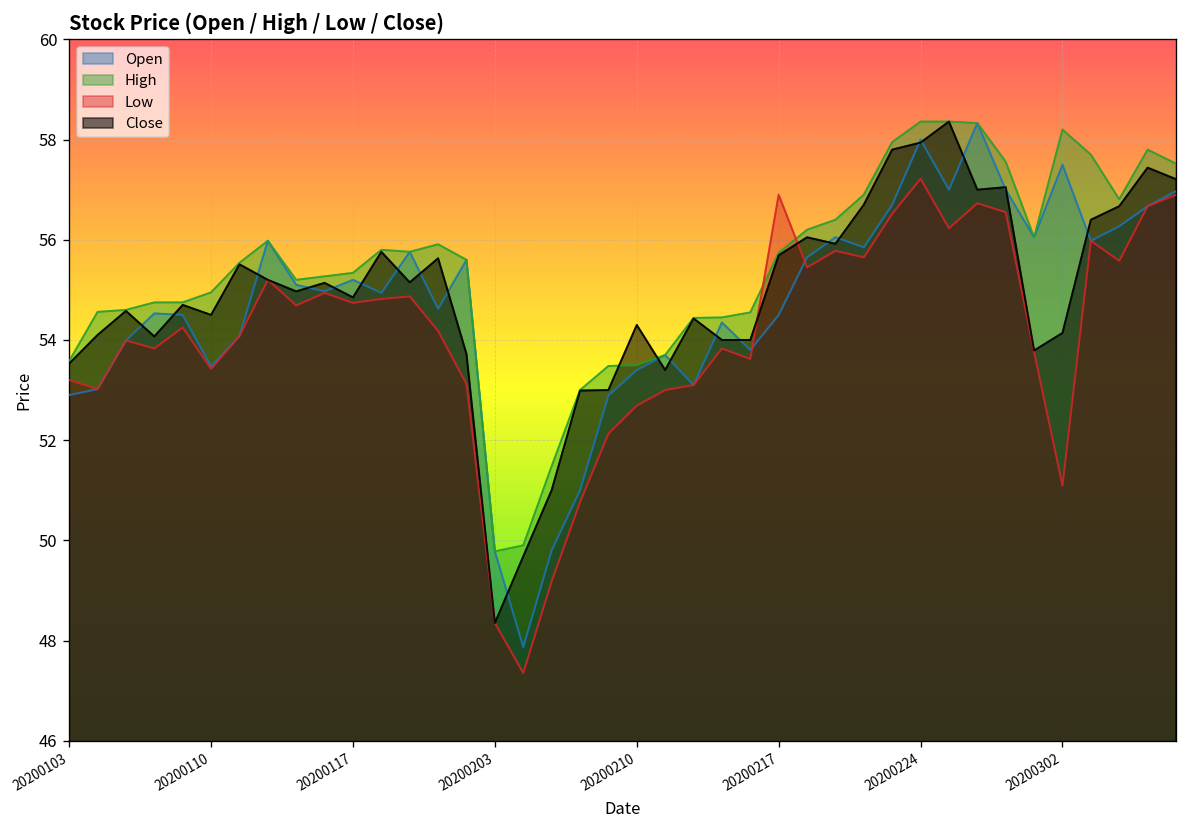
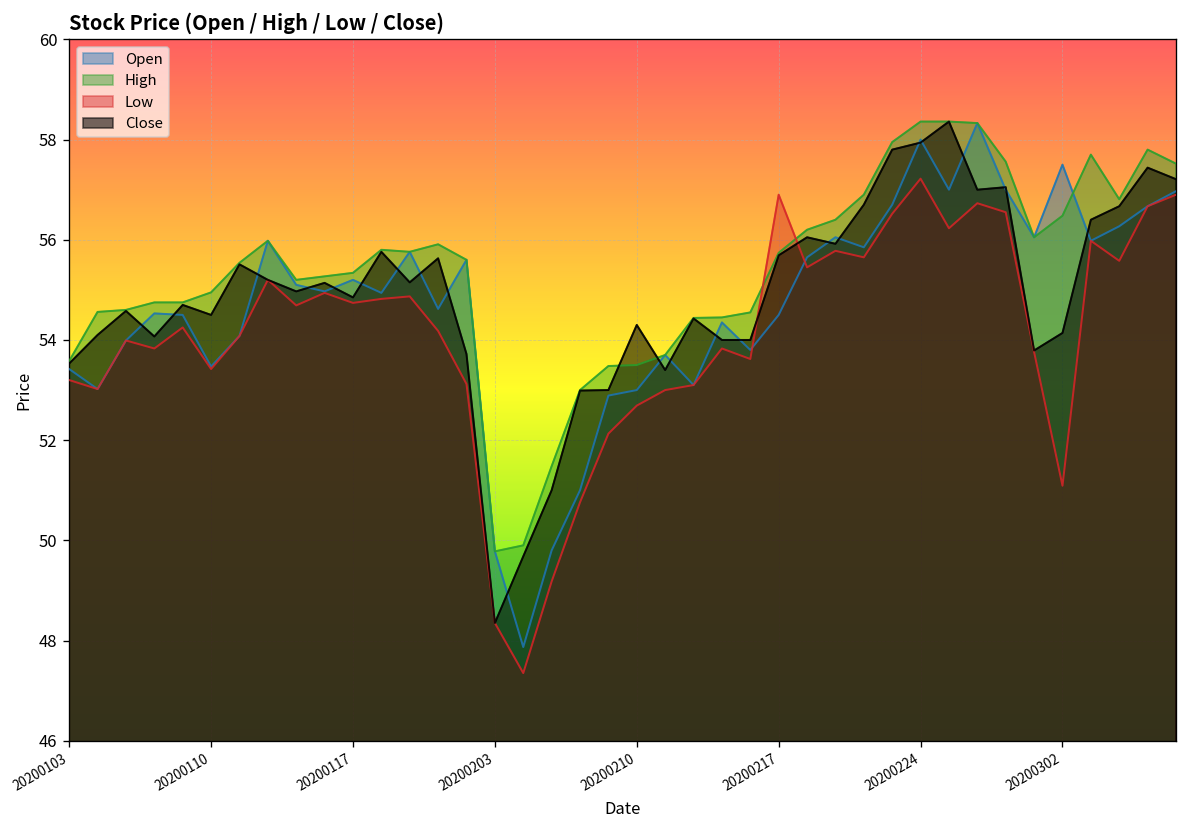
Open, 20200103: 52.9 -> 53.4
Open, 20200210: 53.4 -> 53.0
High, 20200302: 58.2 -> 56.5
